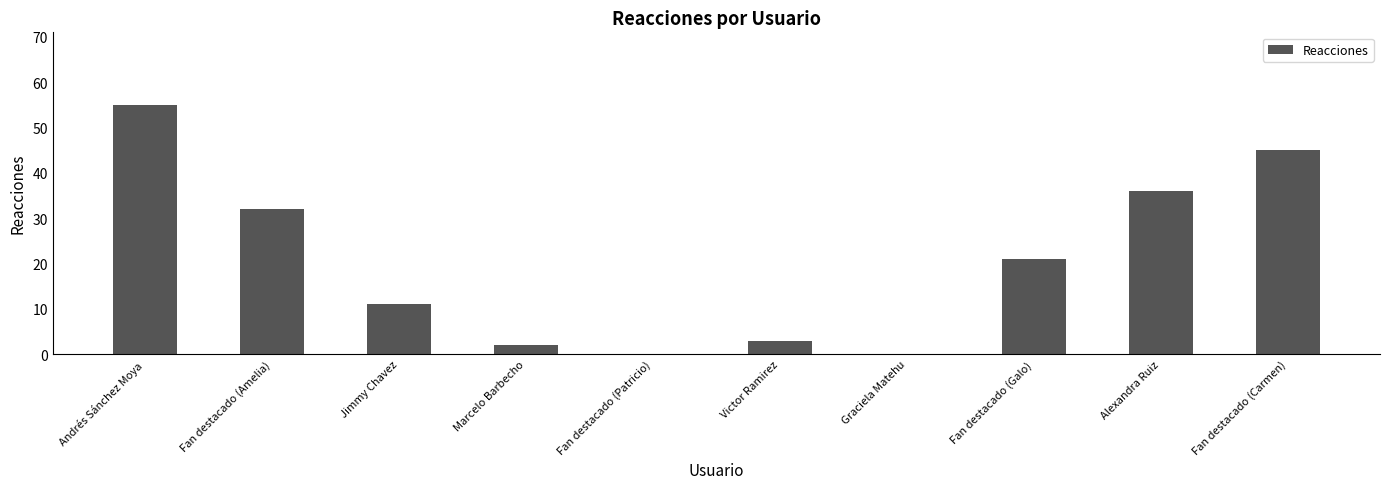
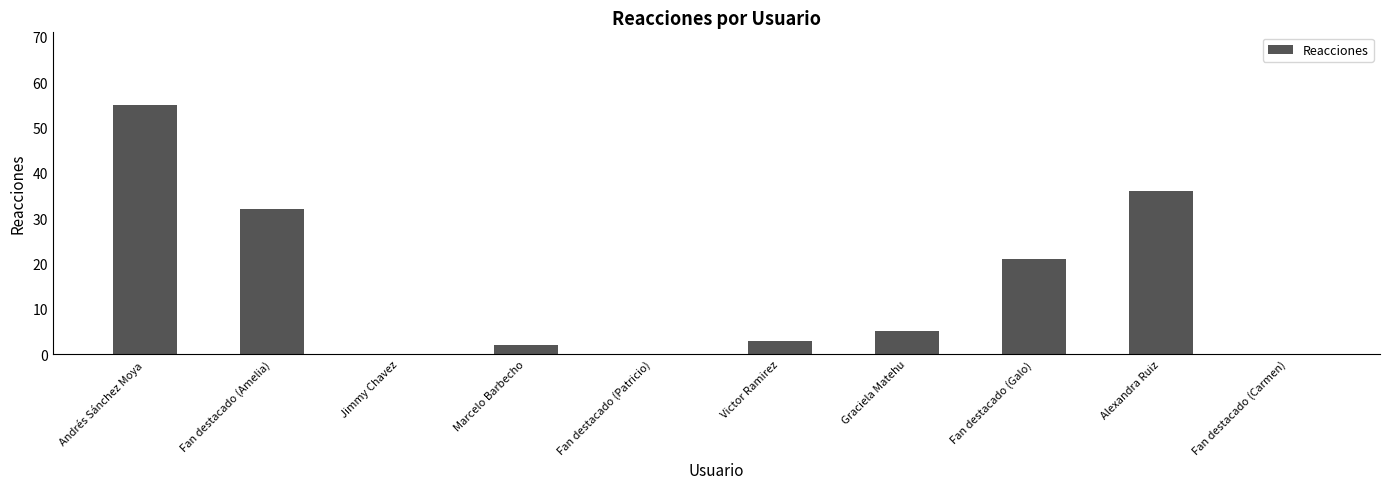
Jimmy Chavez: 11 -> 0
Graciela Matehu: 0 -> 5
Fan destacado (Carmen): 45 -> 0
